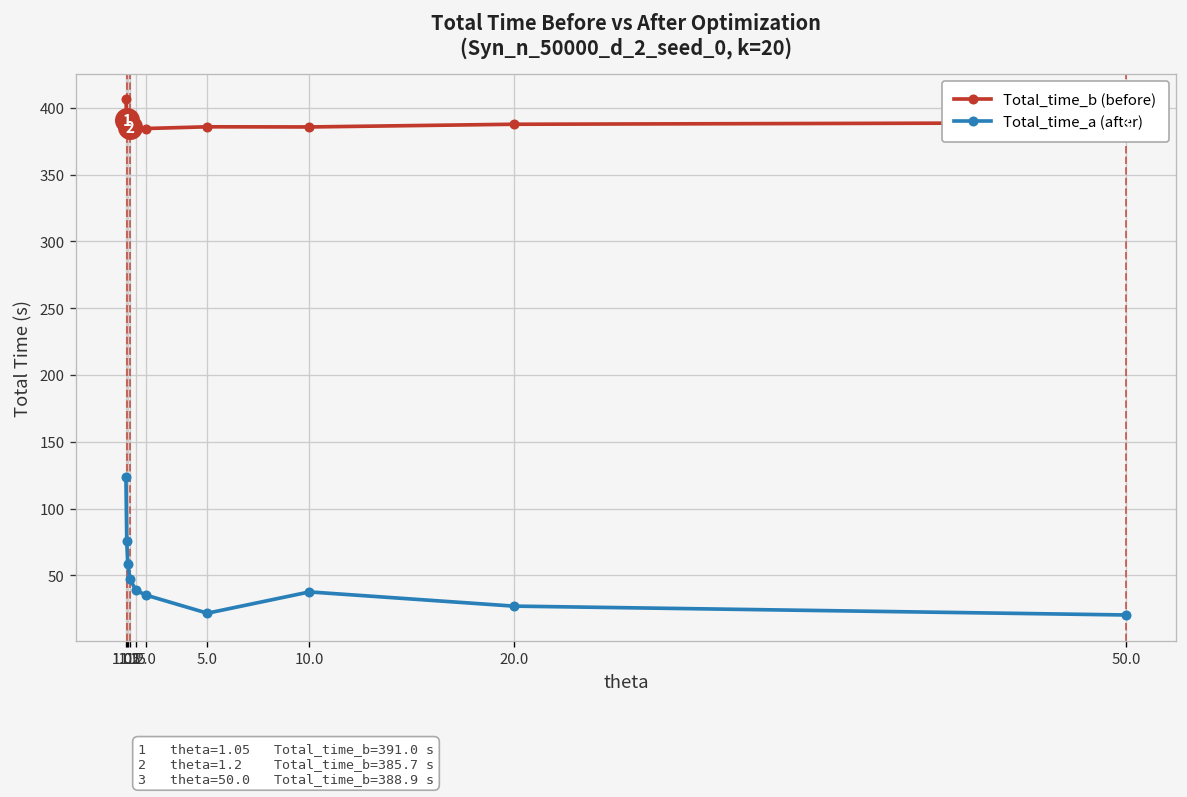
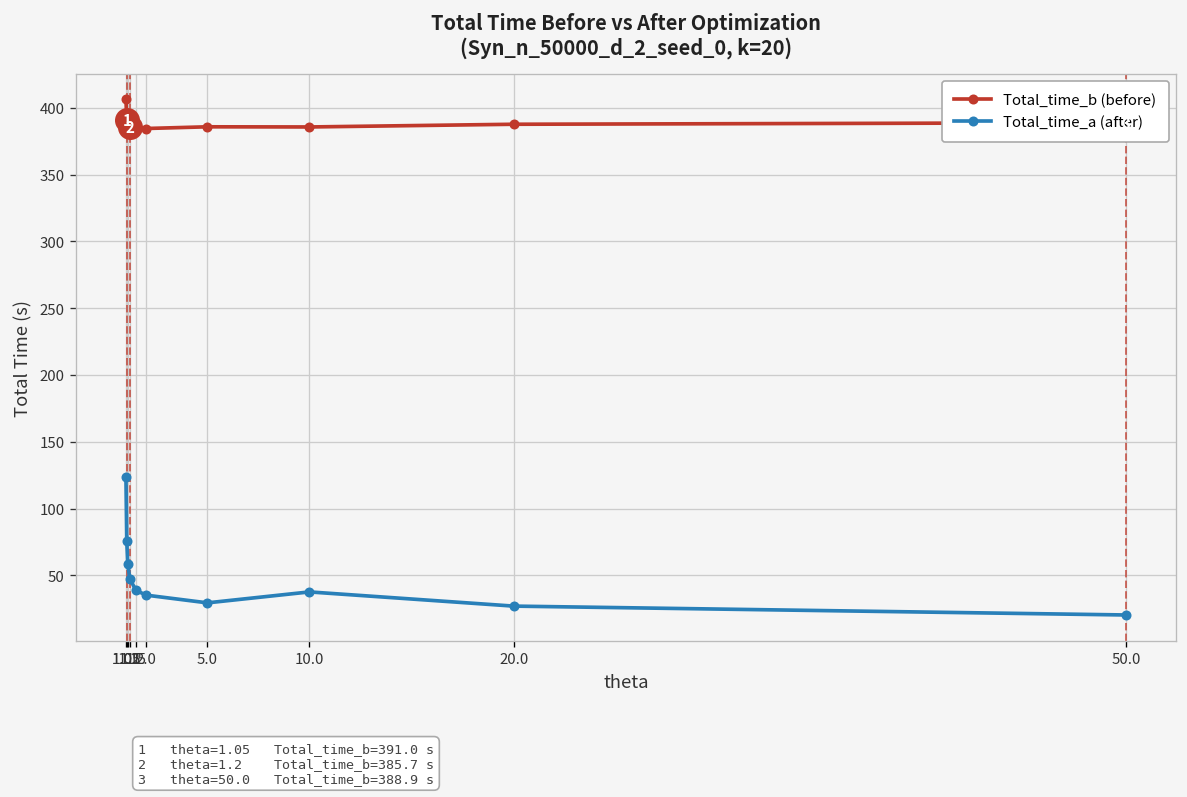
Total_time_a (after), 5.0: 22 -> 29
